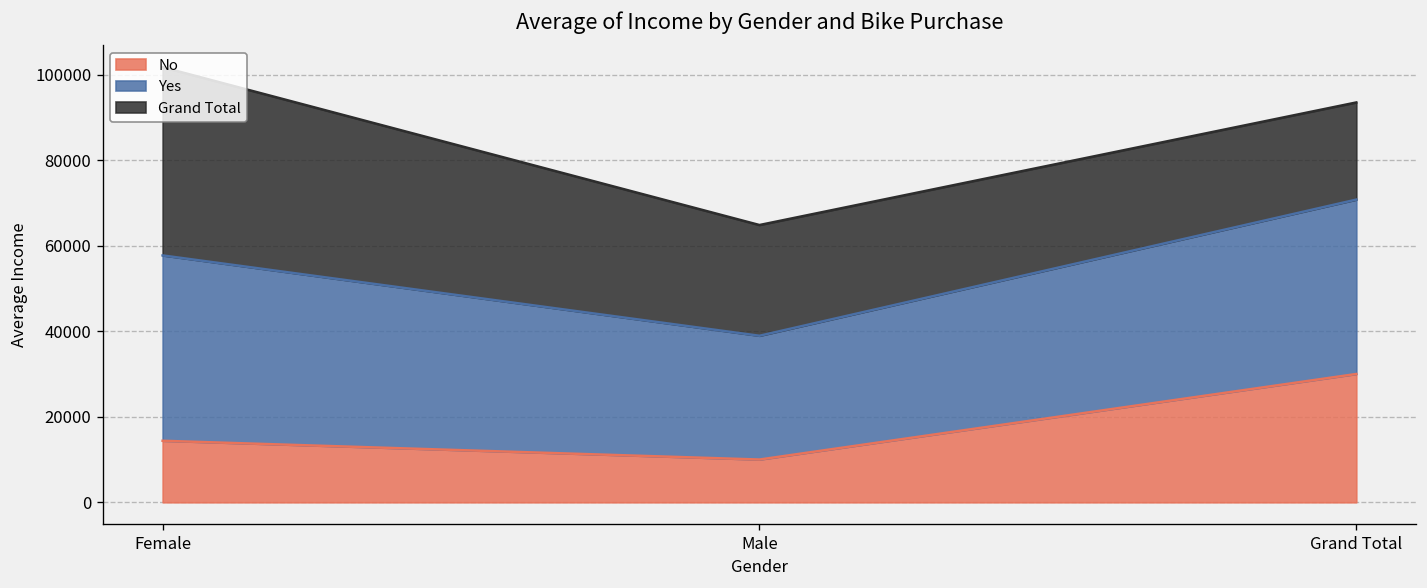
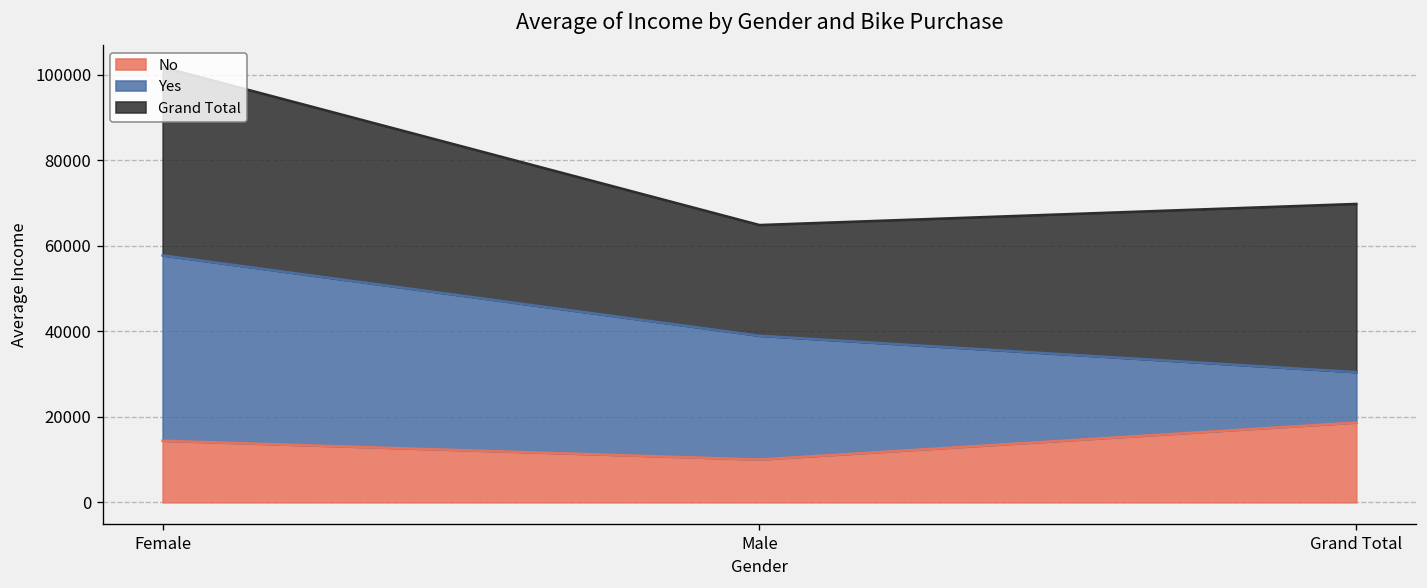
No, Grand Total: 30000 -> 19000
Yes, Grand Total: 41000 -> 12000
Grand Total, Grand Total: 23000 -> 39000
